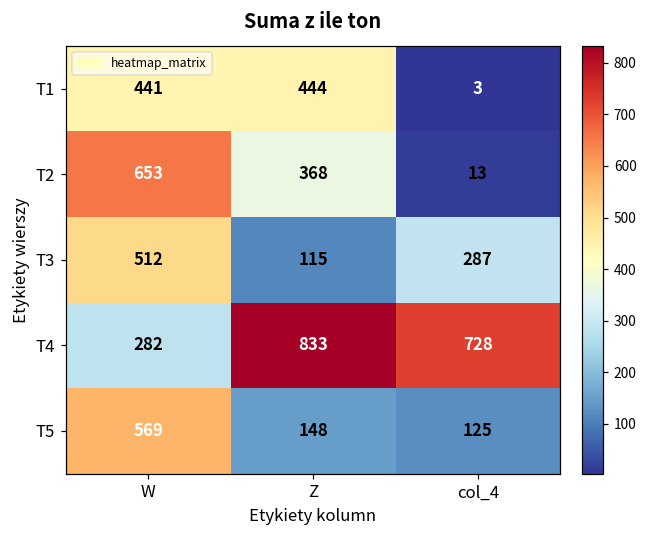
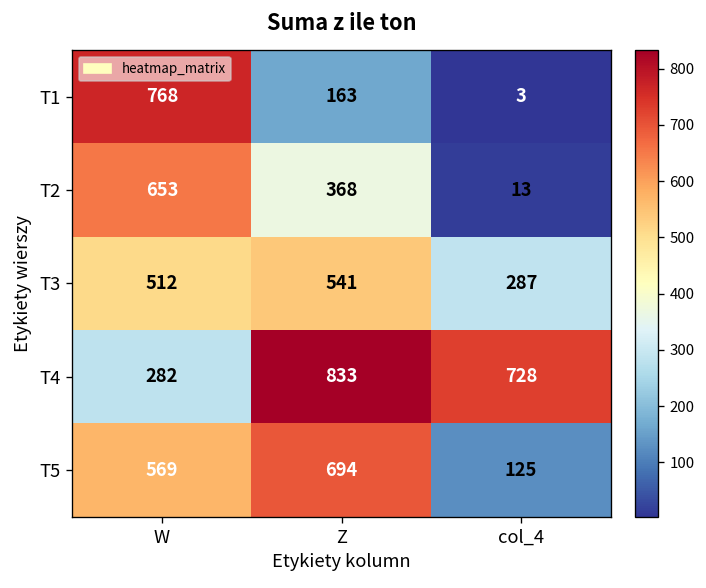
T1, W: 441 -> 768
T1, Z: 444 -> 163
T3, Z: 115 -> 541
T5, Z: 148 -> 694
